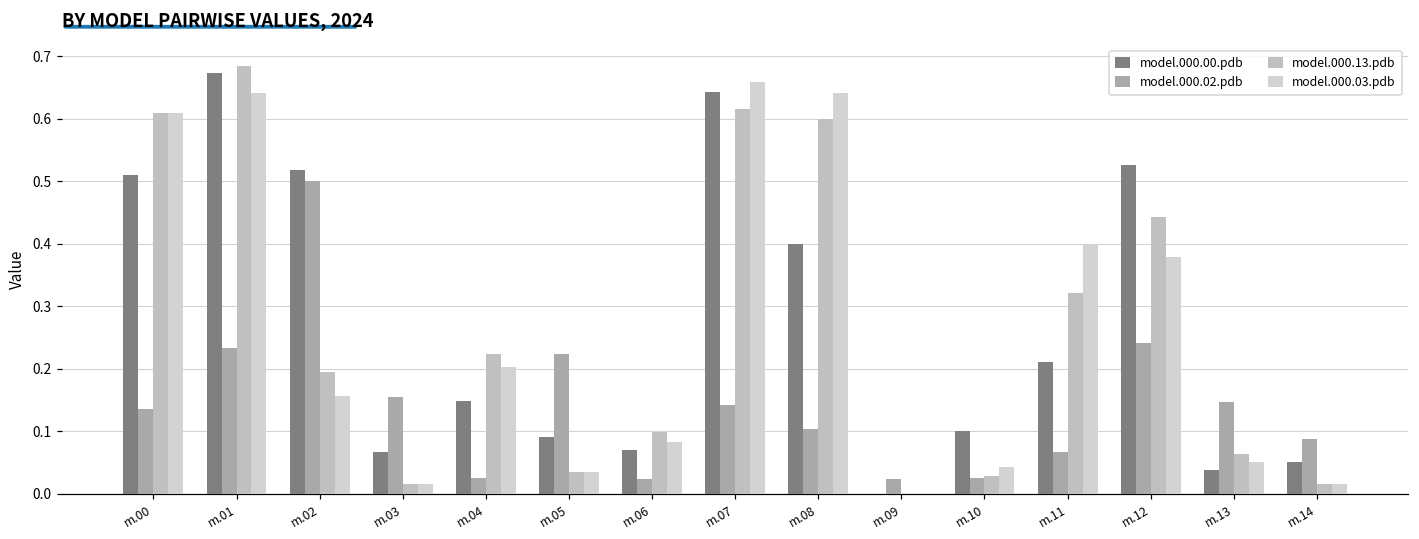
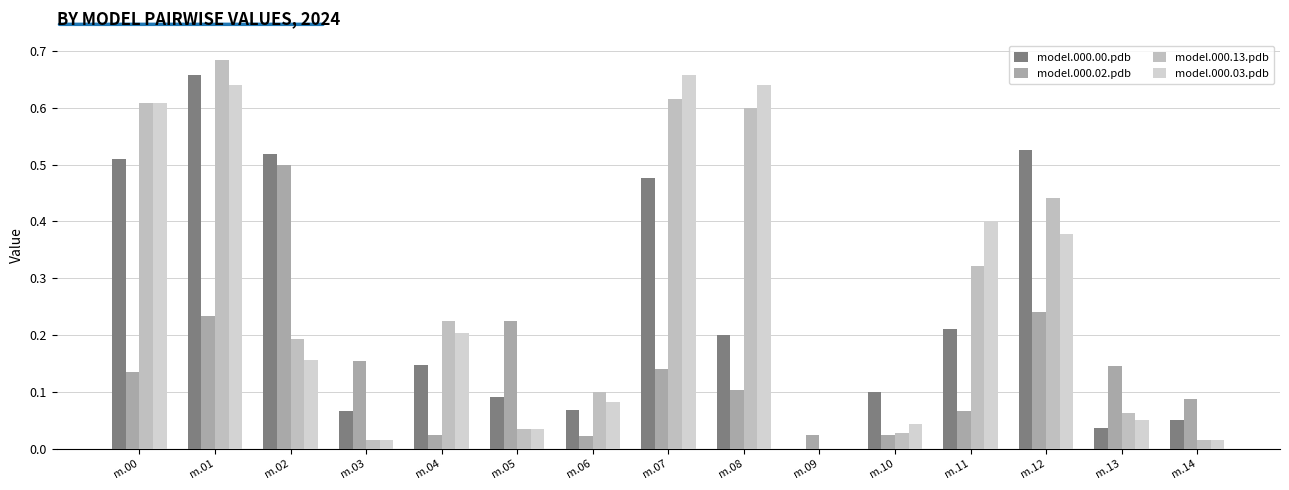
model.000.00.pdb, m.01: 0.67 -> 0.66
model.000.00.pdb, m.07: 0.64 -> 0.48
model.000.00.pdb, m.08: 0.4 -> 0.2
